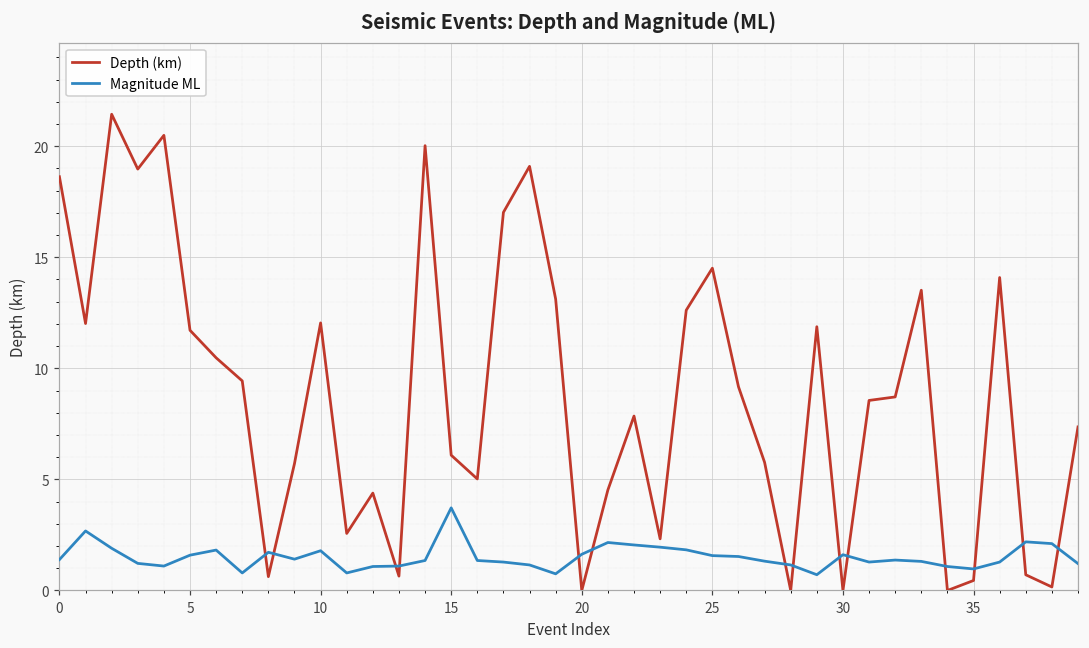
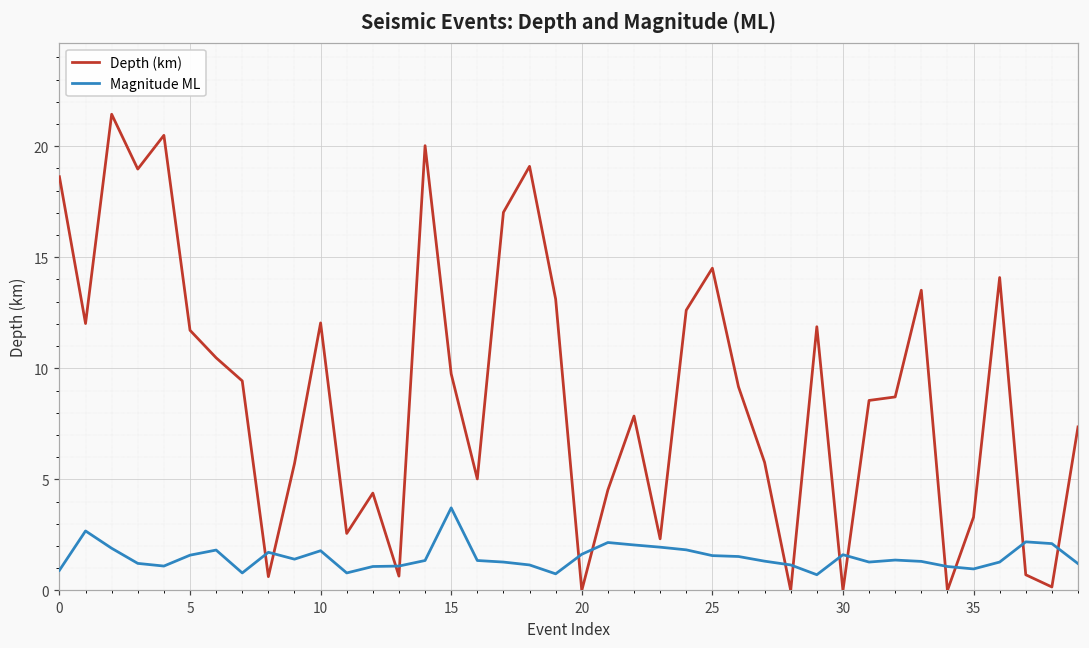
Magnitude ML, 0: 1.4 -> 0.9
Depth (km), 15: 6.1 -> 9.8
Depth (km), 35: 0.5 -> 3.3
